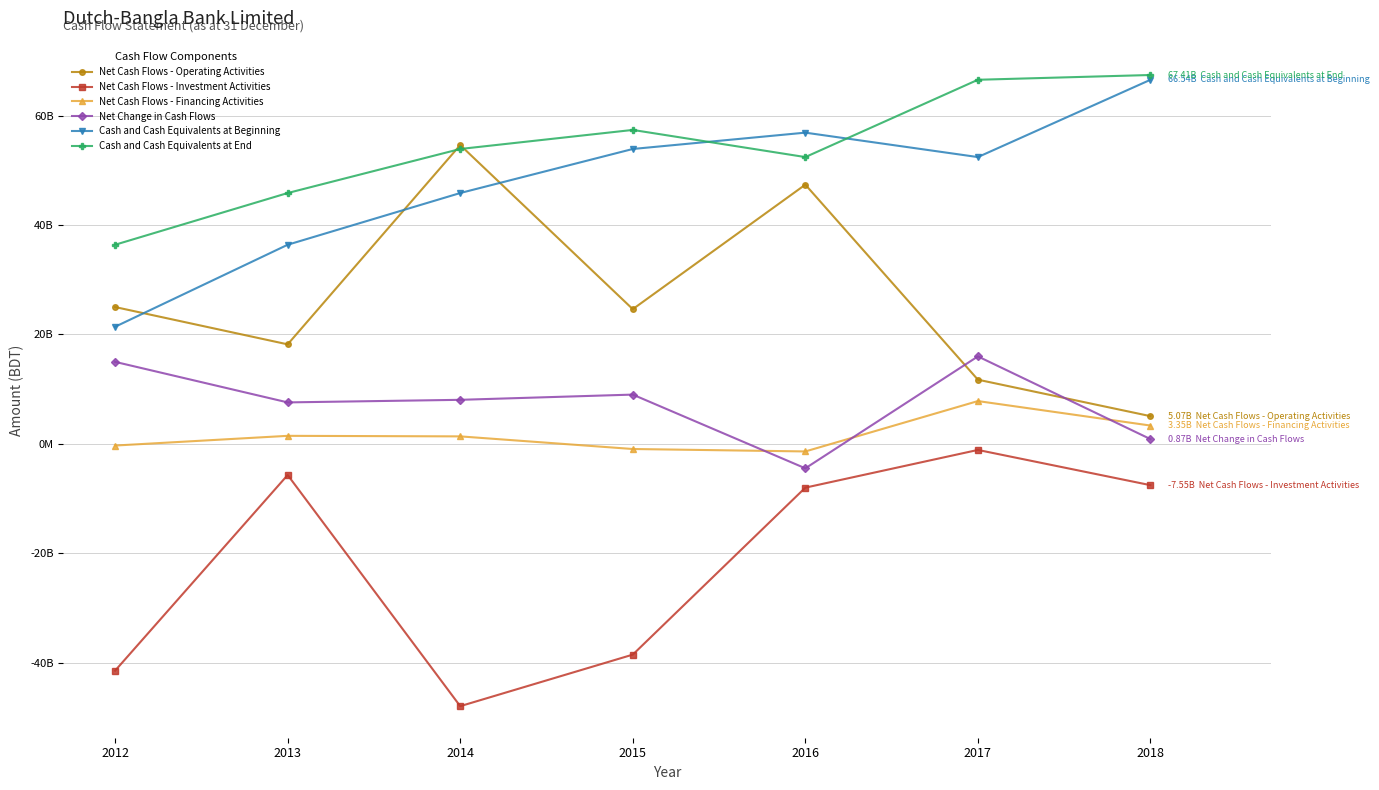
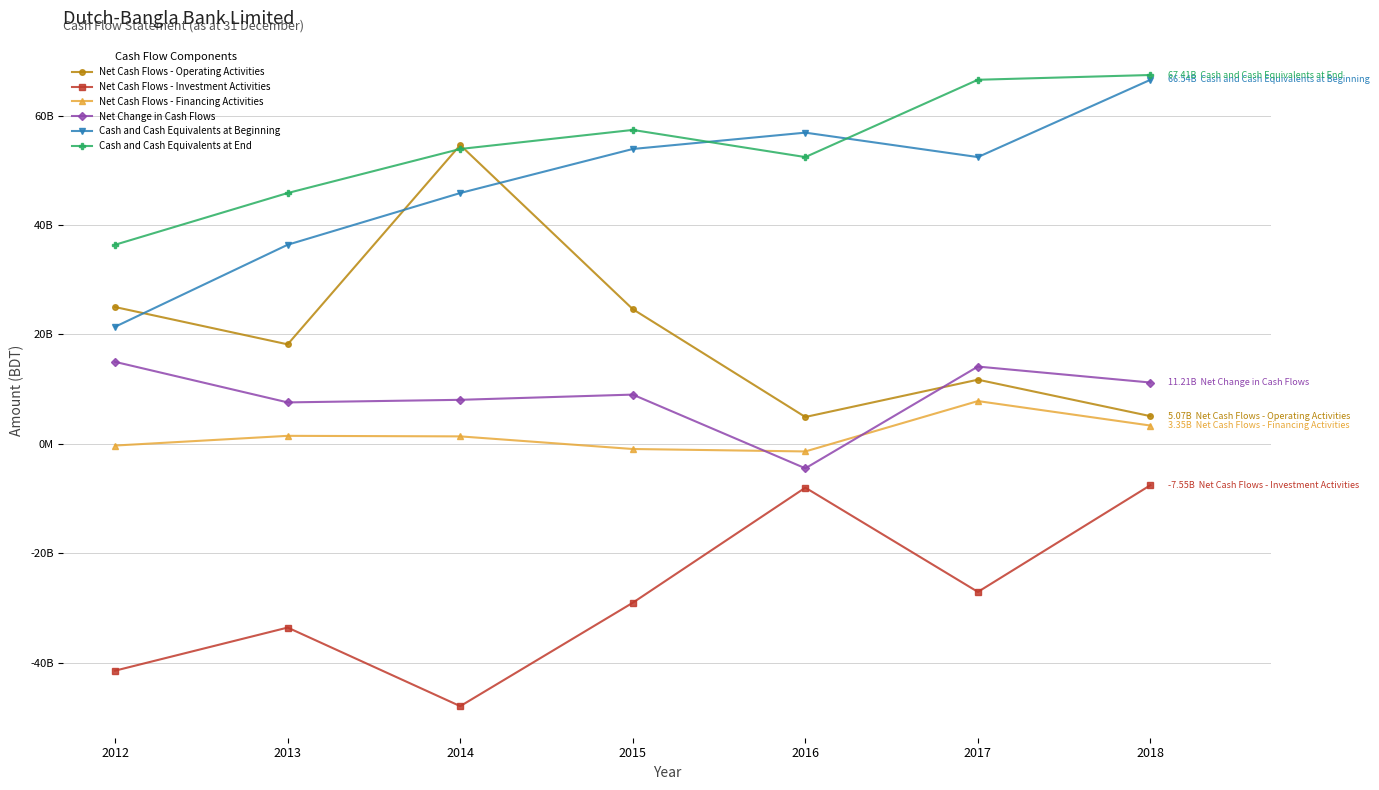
Net Cash Flows - Investment Activities, 2013: -6000000000 -> -34000000000
Net Cash Flows - Investment Activities, 2015: -39000000000 -> -29000000000
Net Cash Flows - Operating Activities, 2016: 47000000000 -> 5000000000
Net Cash Flows - Investment Activities, 2017: -1000000000 -> -27000000000
Net Change in Cash Flows, 2017: 16000000000 -> 14000000000
Net Change in Cash Flows, 2018: 0.87B -> 11.21B
